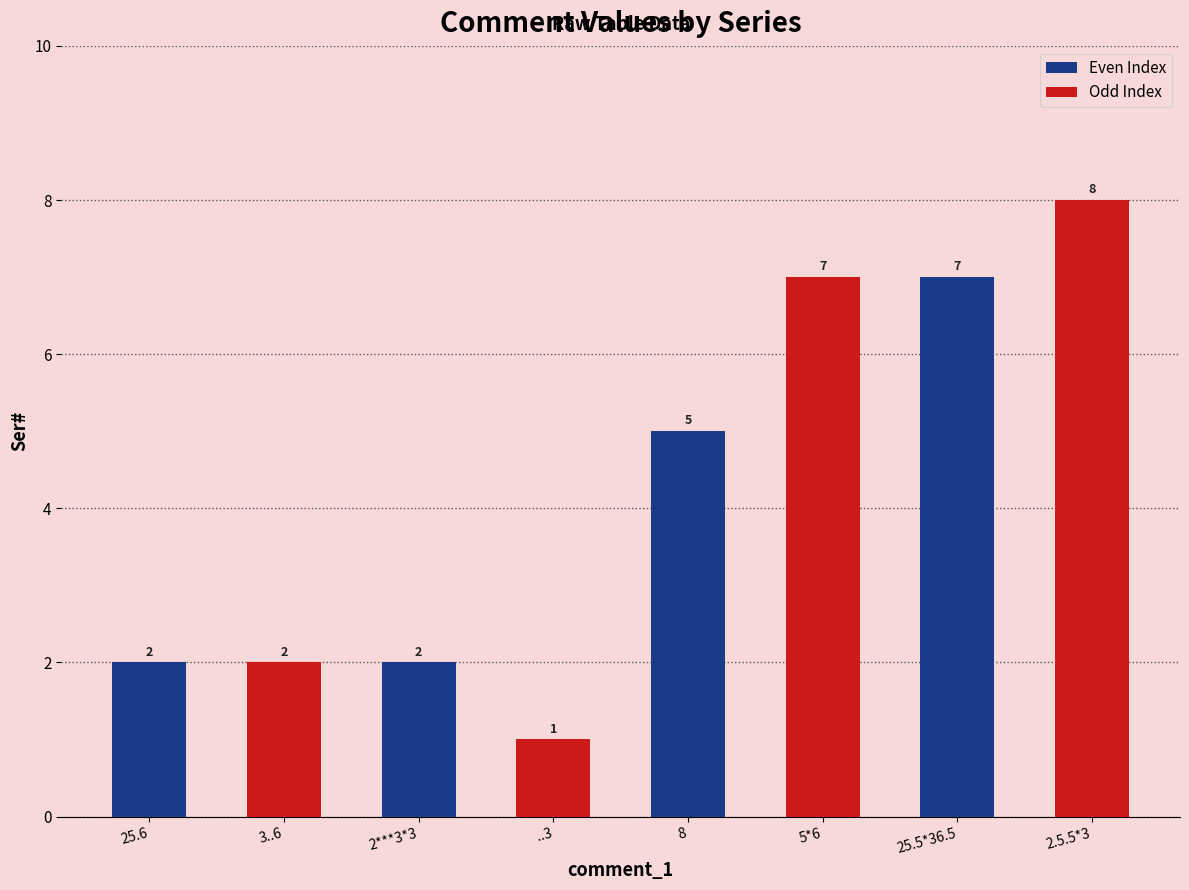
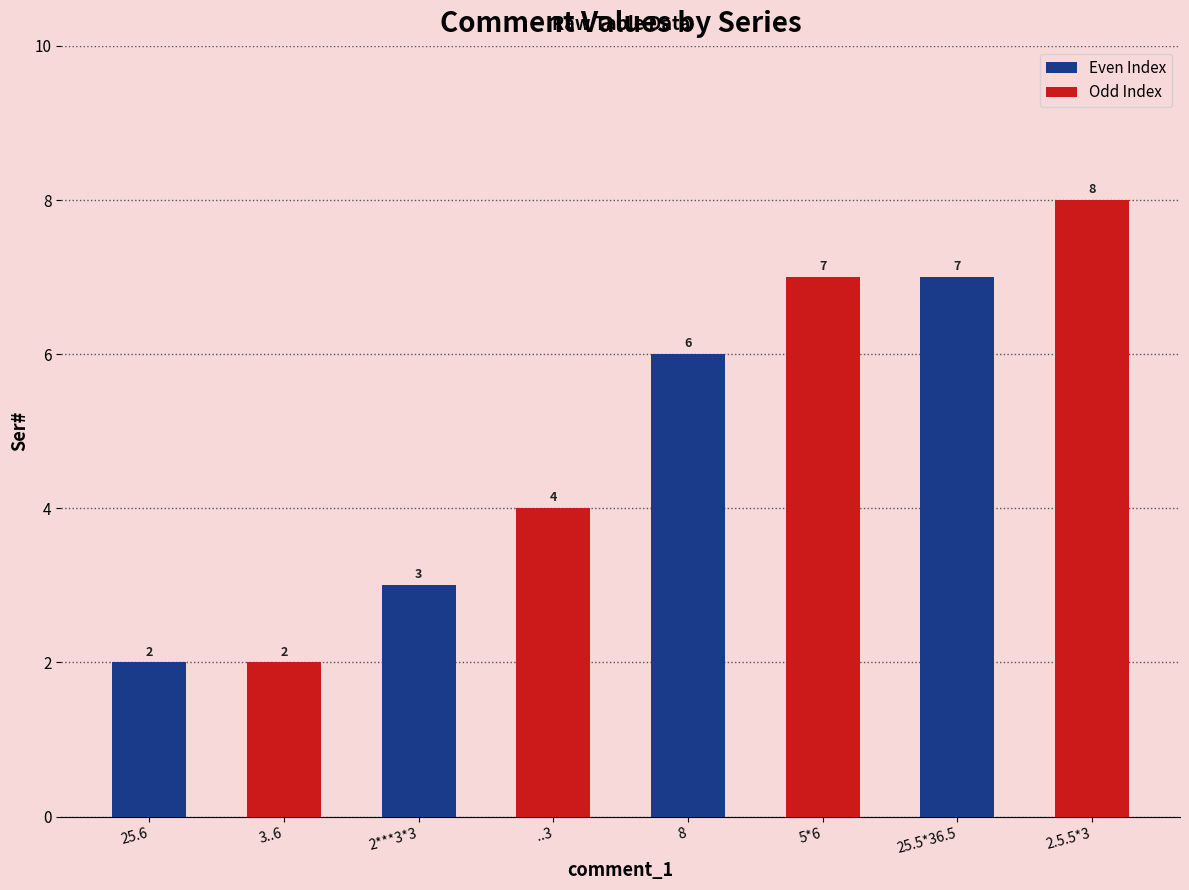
2***3*3: 2 -> 3
..3: 1 -> 4
8: 5 -> 6
